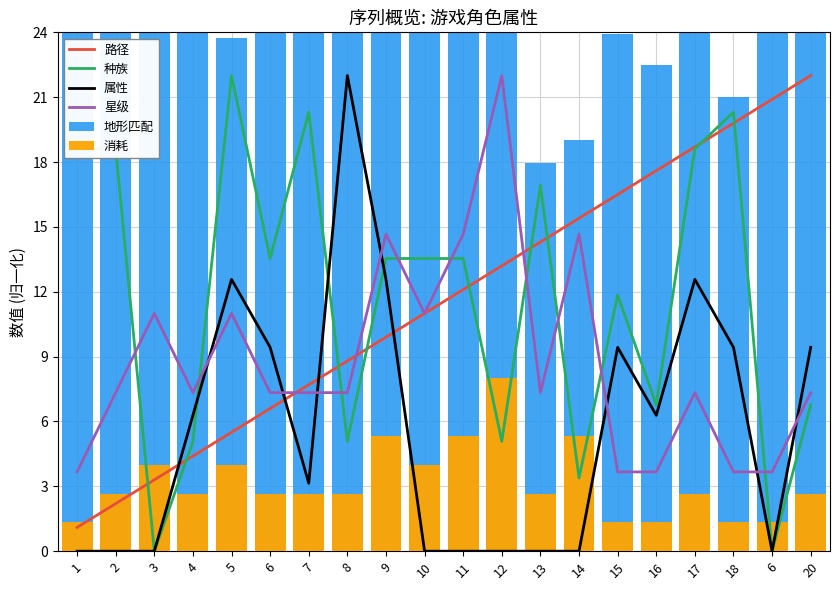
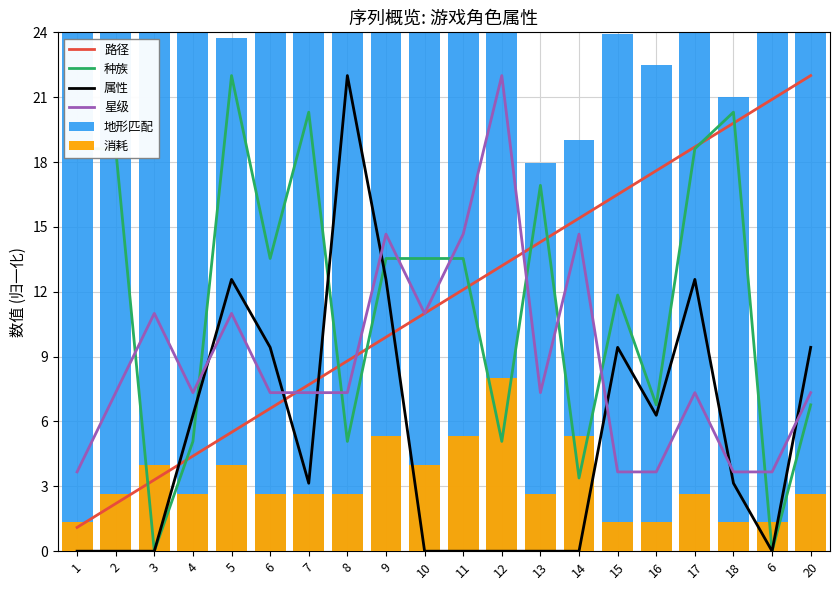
属性, 18: 9.4 -> 3.1
